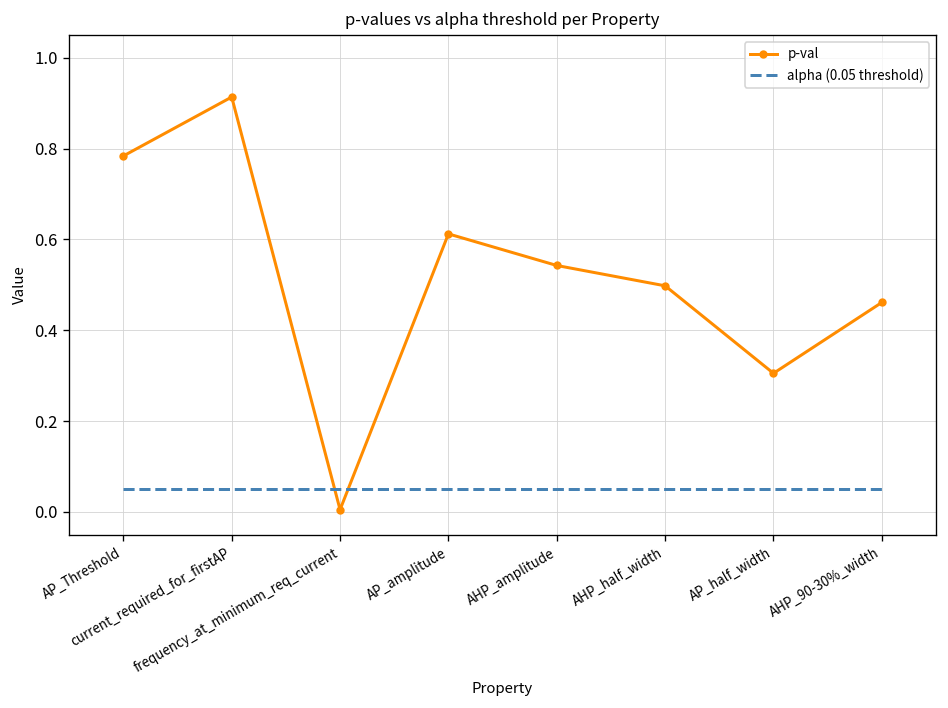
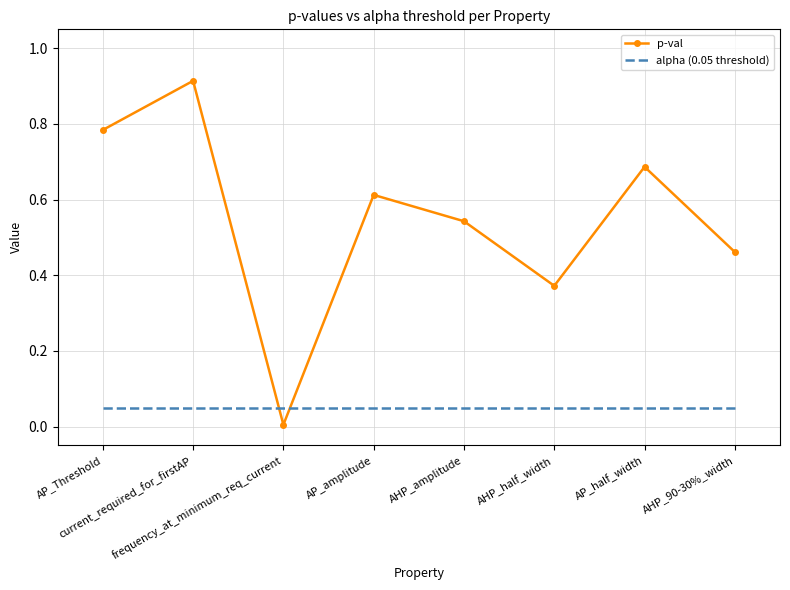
p-val, AHP_half_width: 0.50 -> 0.37
p-val, AP_half_width: 0.31 -> 0.69
